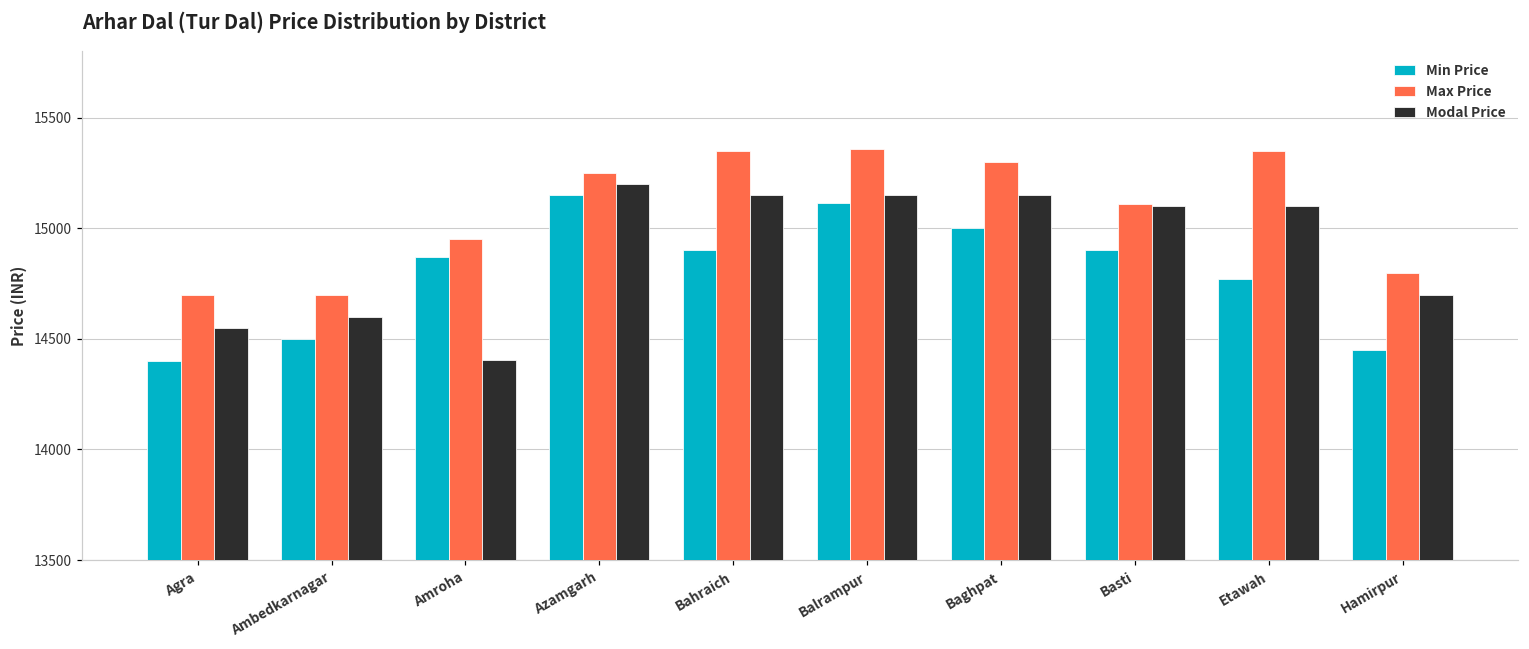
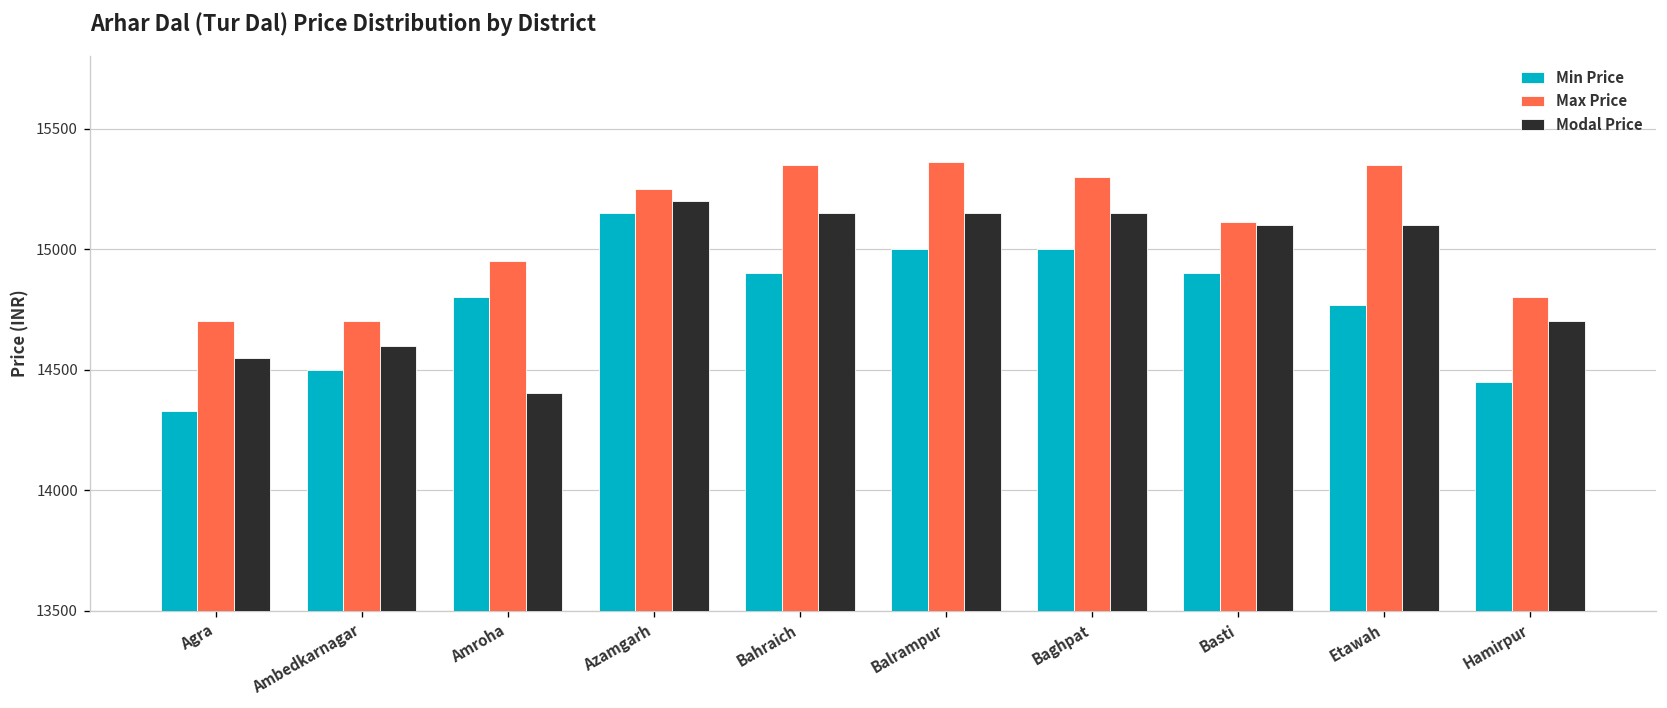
Min Price, Agra: 14400 -> 14330
Min Price, Amroha: 14870 -> 14800
Min Price, Balrampur: 15120 -> 15000
